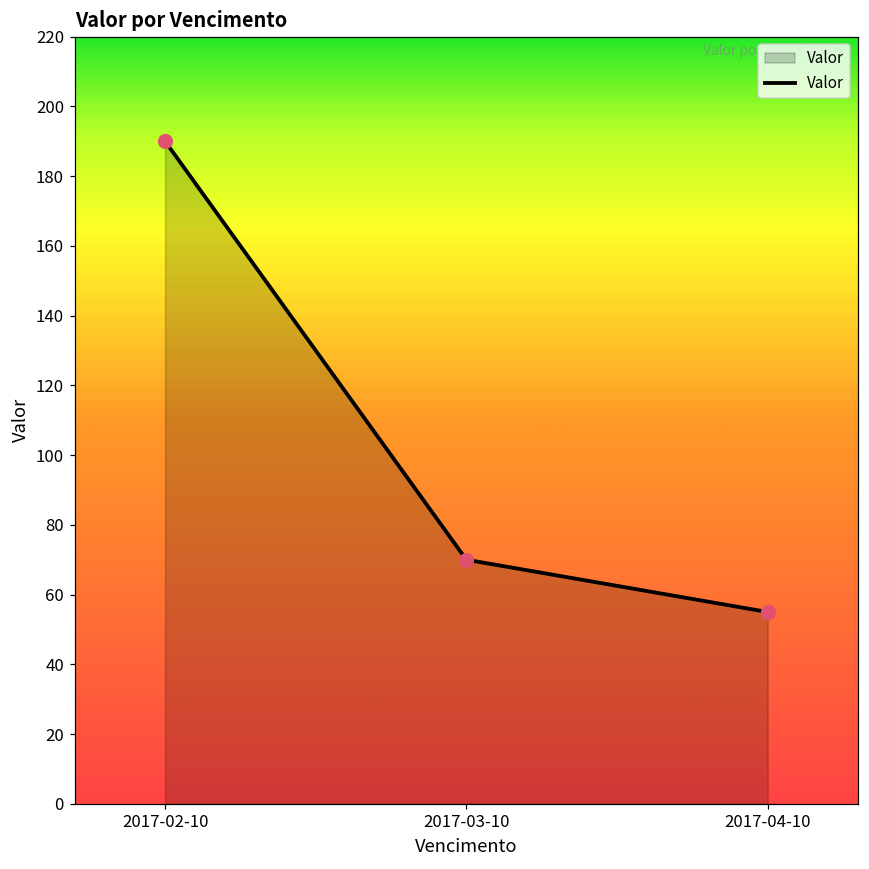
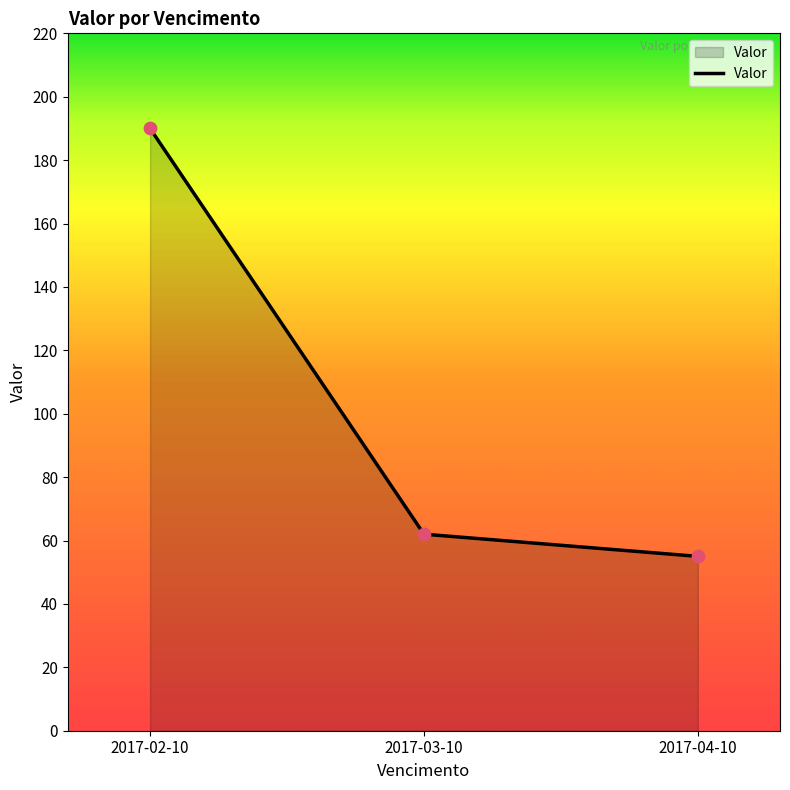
2017-03-10: 70 -> 62
